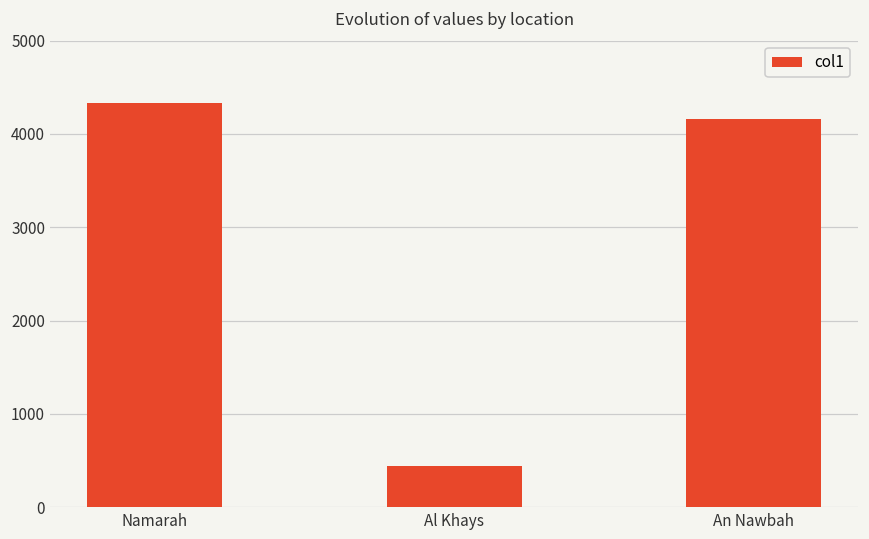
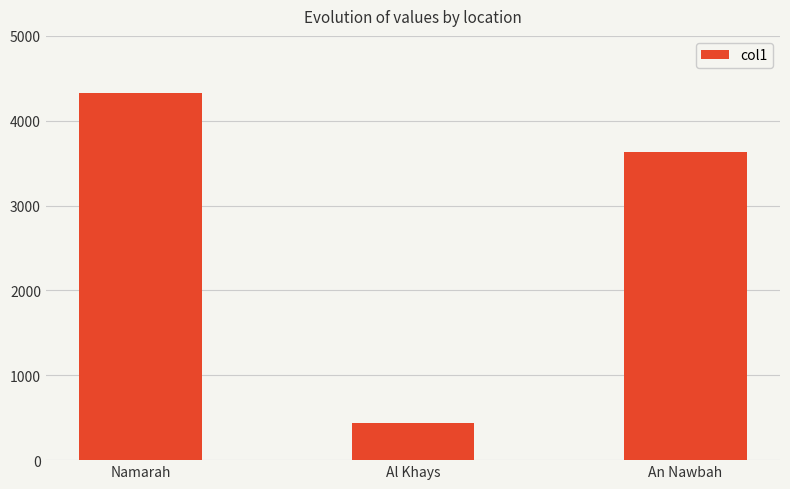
An Nawbah: 4200 -> 3600
